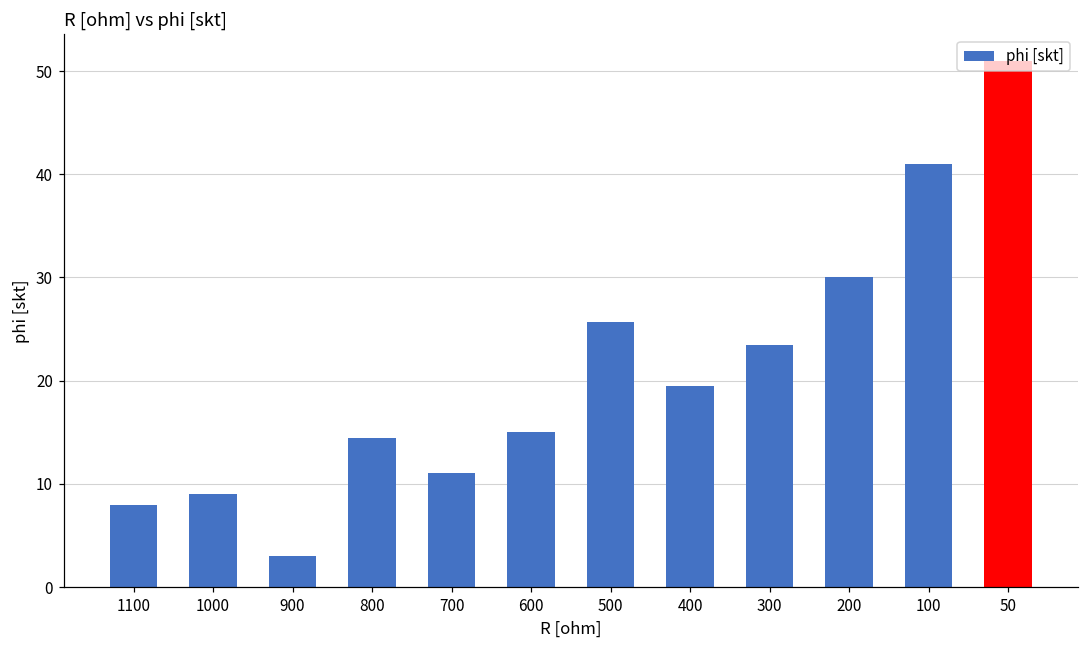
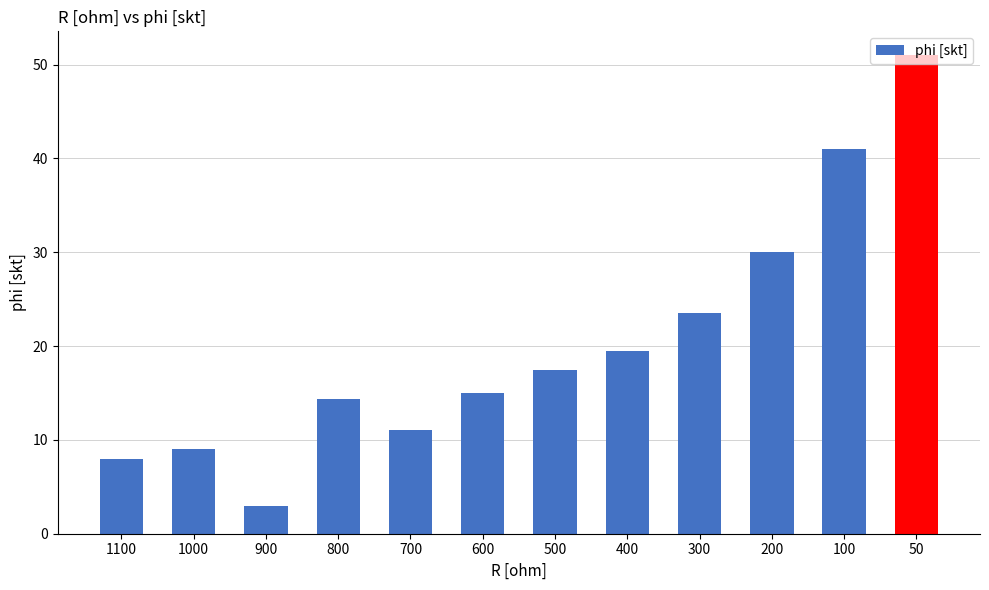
500: 26 -> 18
